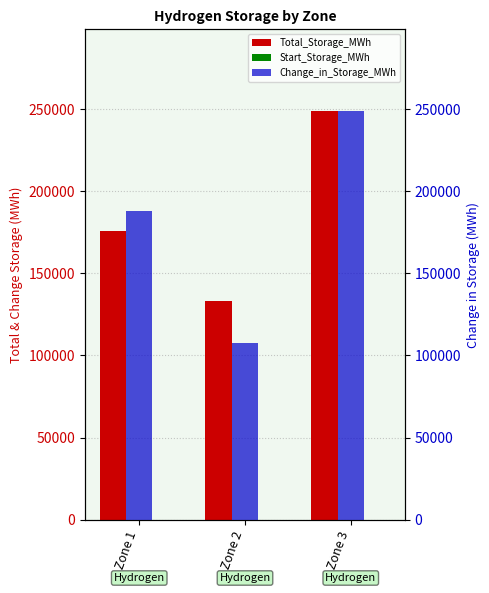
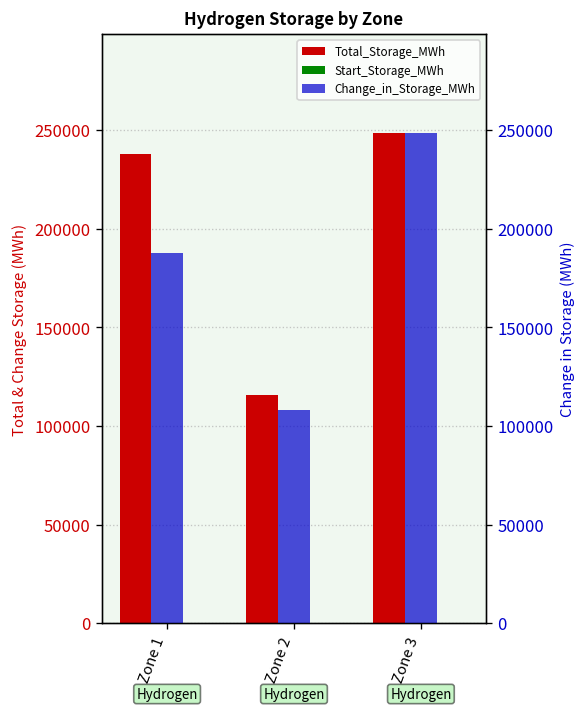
Total_Storage_MWh, Zone 1: 176000 -> 238000
Total_Storage_MWh, Zone 2: 133000 -> 116000
